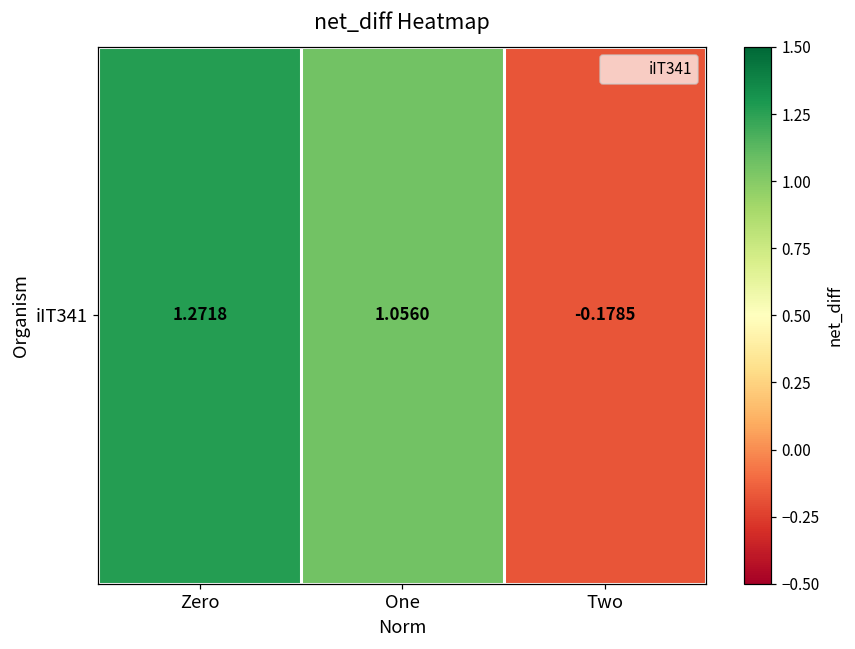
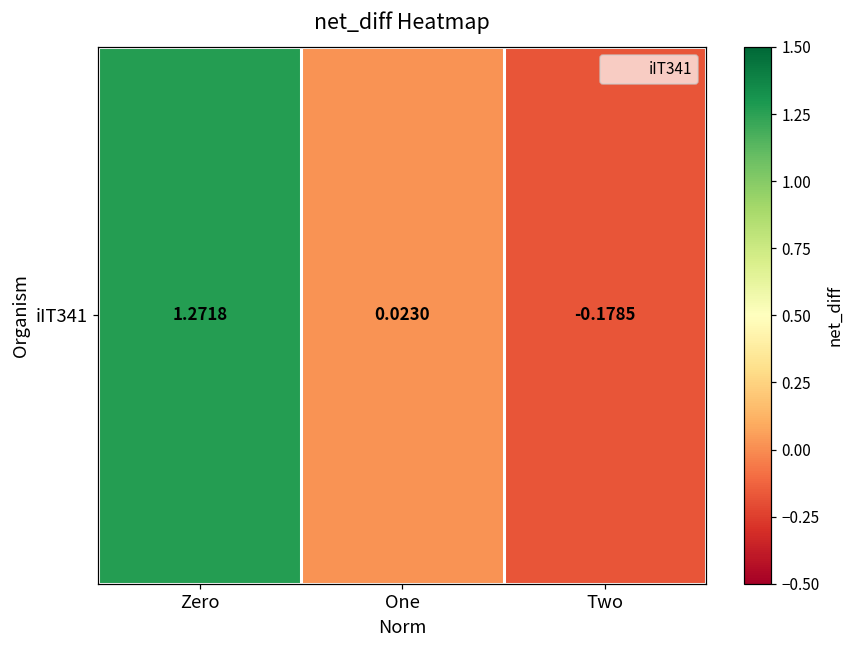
iIT341, One: 1.0560 -> 0.0230
